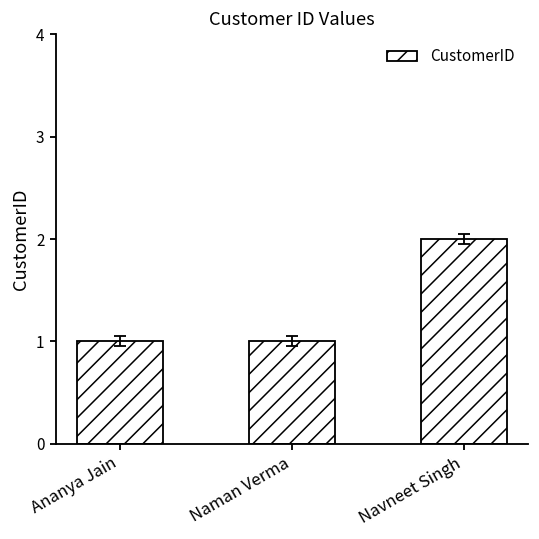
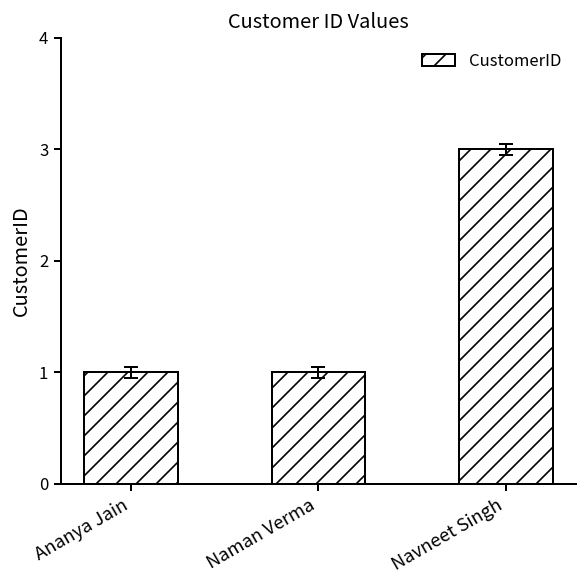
CustomerID, Navneet Singh: 2 -> 3
